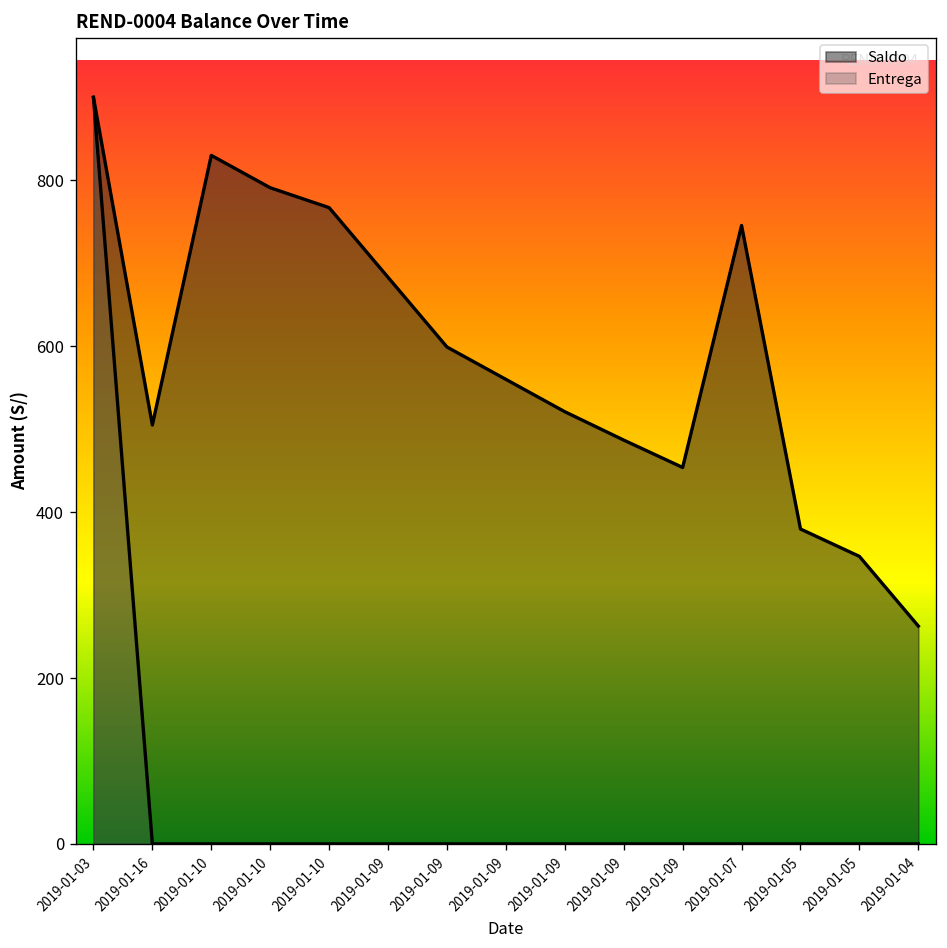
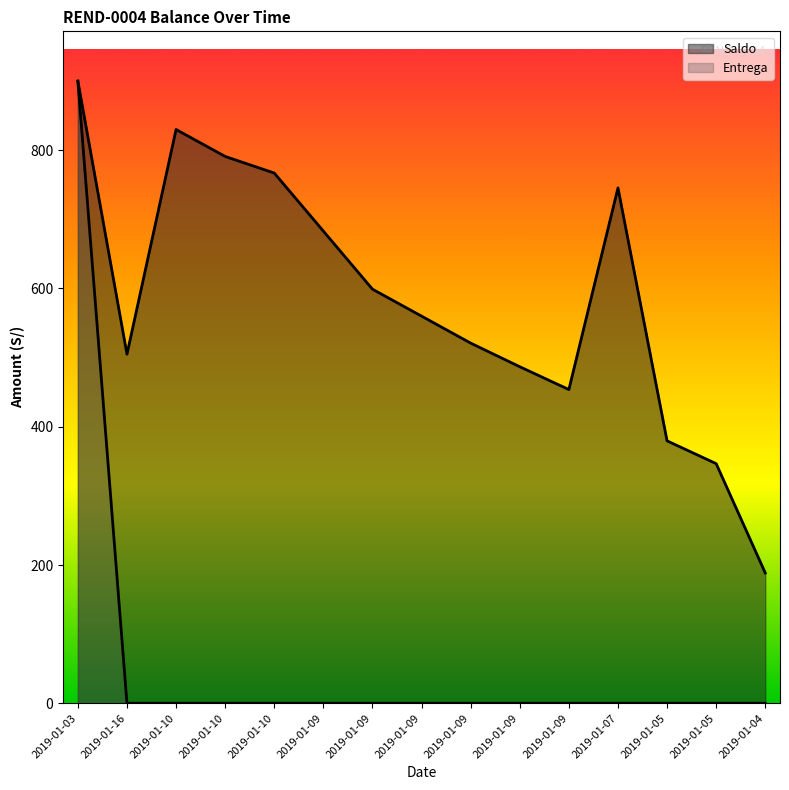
Saldo, 2019-01-04: 260 -> 190
